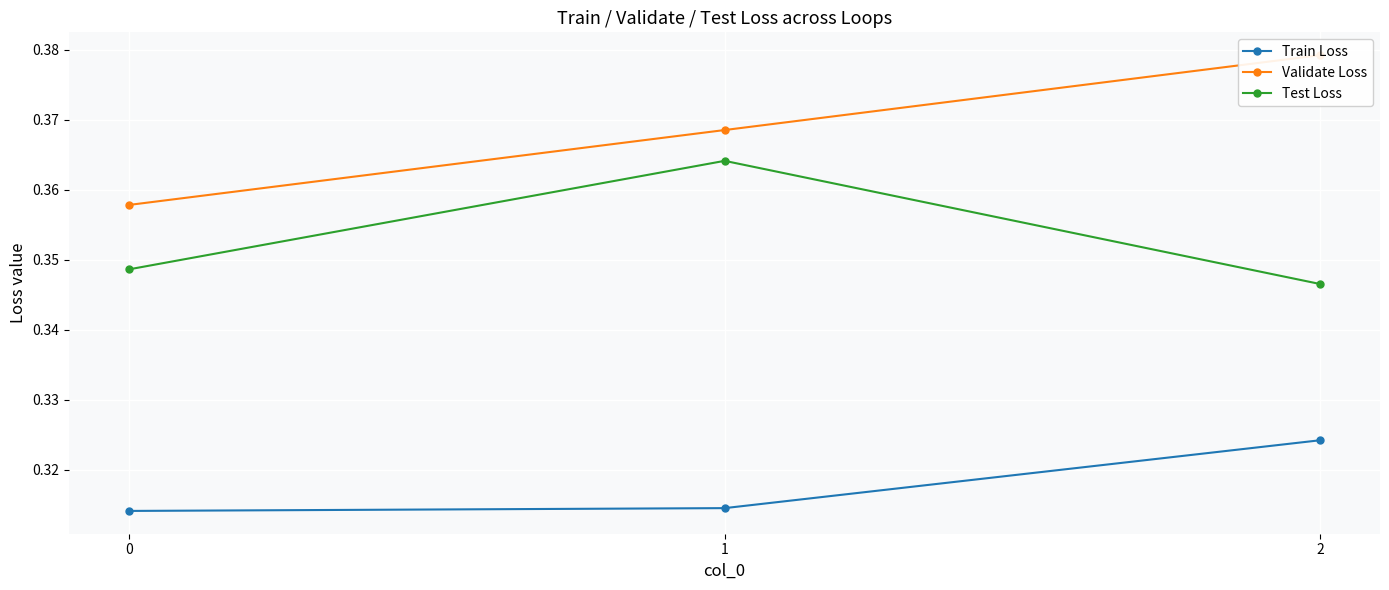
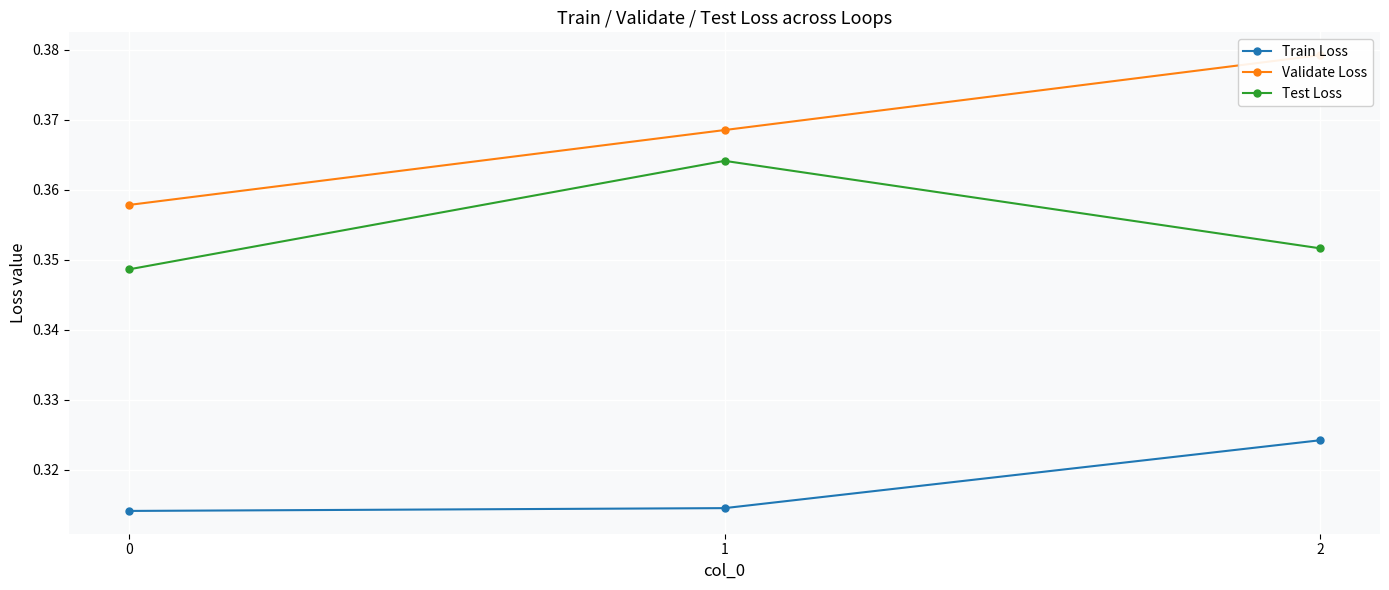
Test Loss, 2: 0.347 -> 0.352
